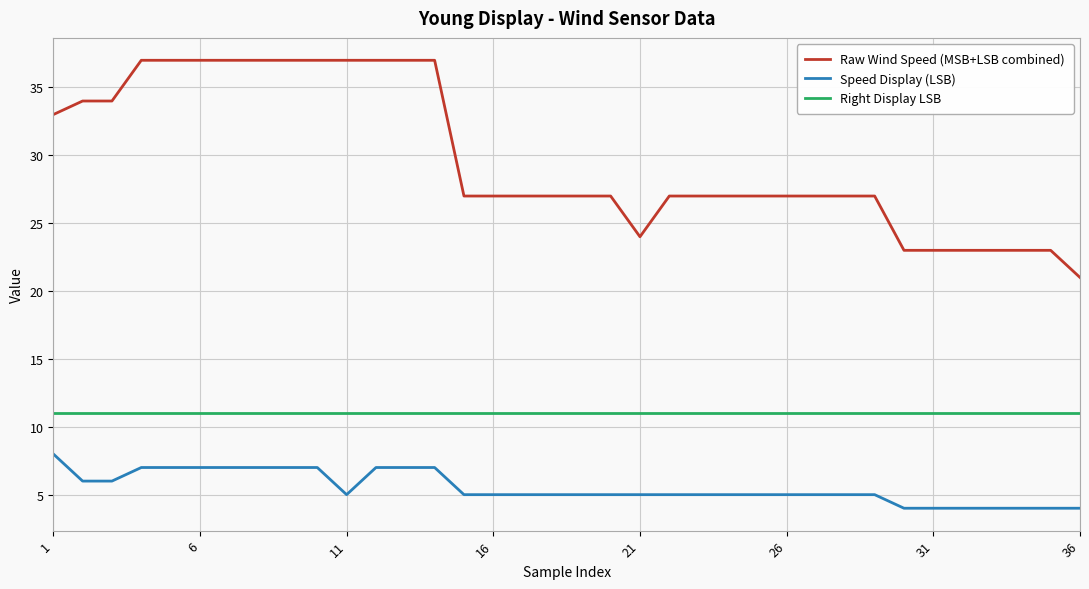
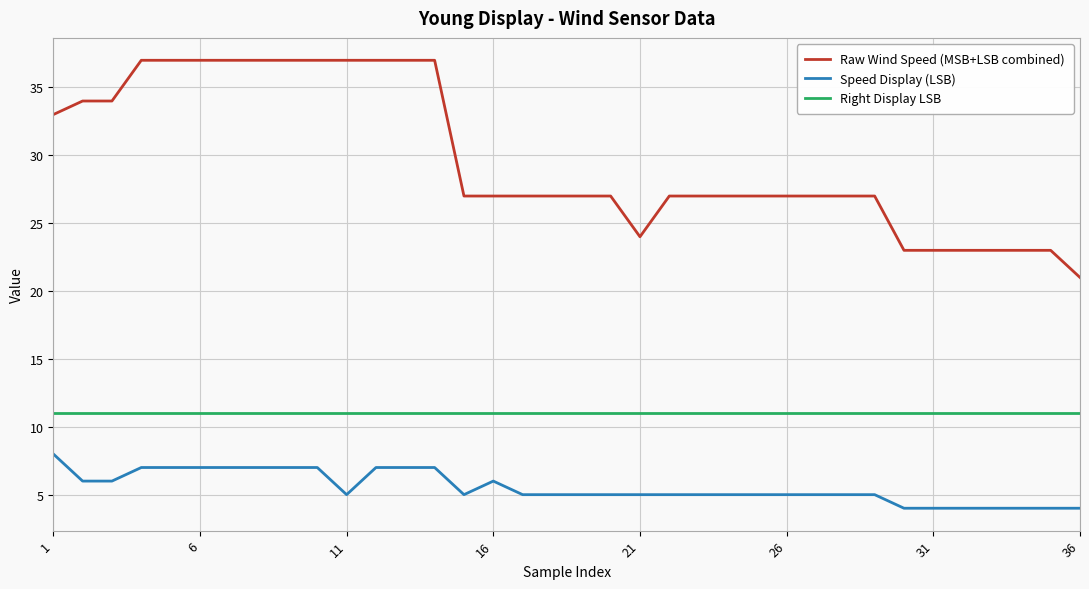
Speed Display (LSB), 16: 5 -> 6
